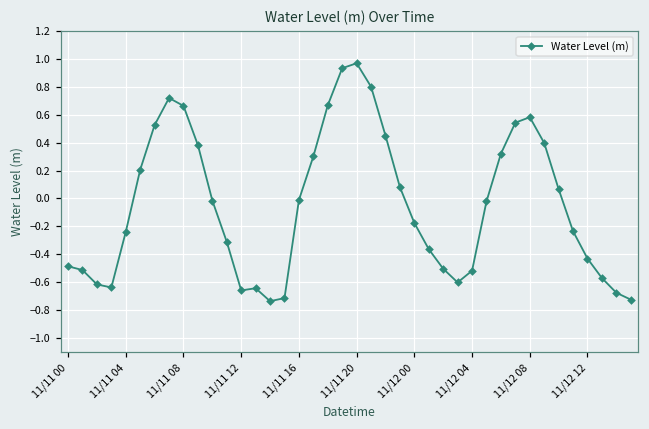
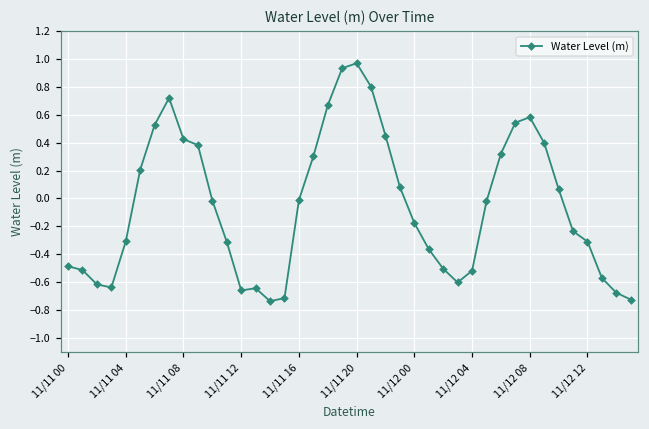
11/11 04: -0.24 -> -0.31
11/11 08: 0.66 -> 0.43
11/12 12: -0.43 -> -0.31
